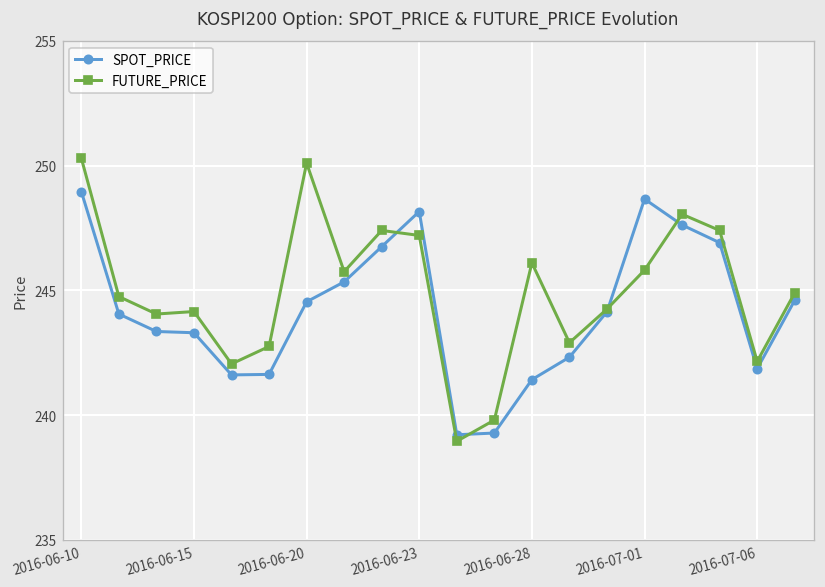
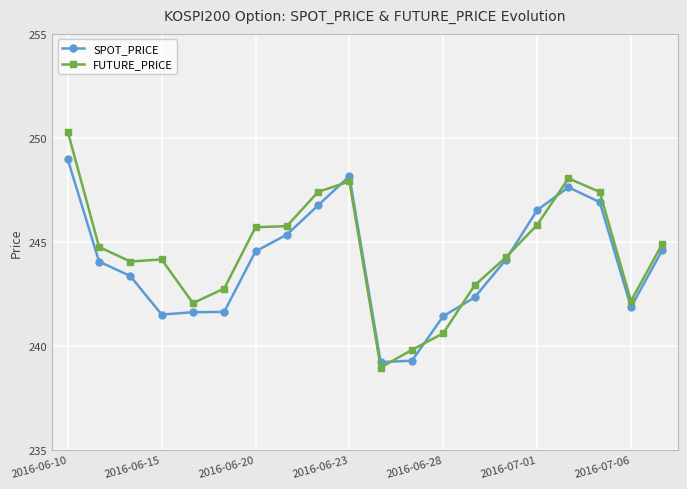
SPOT_PRICE, 2016-06-15: 243.3 -> 241.5
FUTURE_PRICE, 2016-06-20: 250.1 -> 245.7
FUTURE_PRICE, 2016-06-23: 247.2 -> 247.9
FUTURE_PRICE, 2016-06-28: 246.1 -> 240.6
SPOT_PRICE, 2016-07-01: 248.7 -> 246.5
